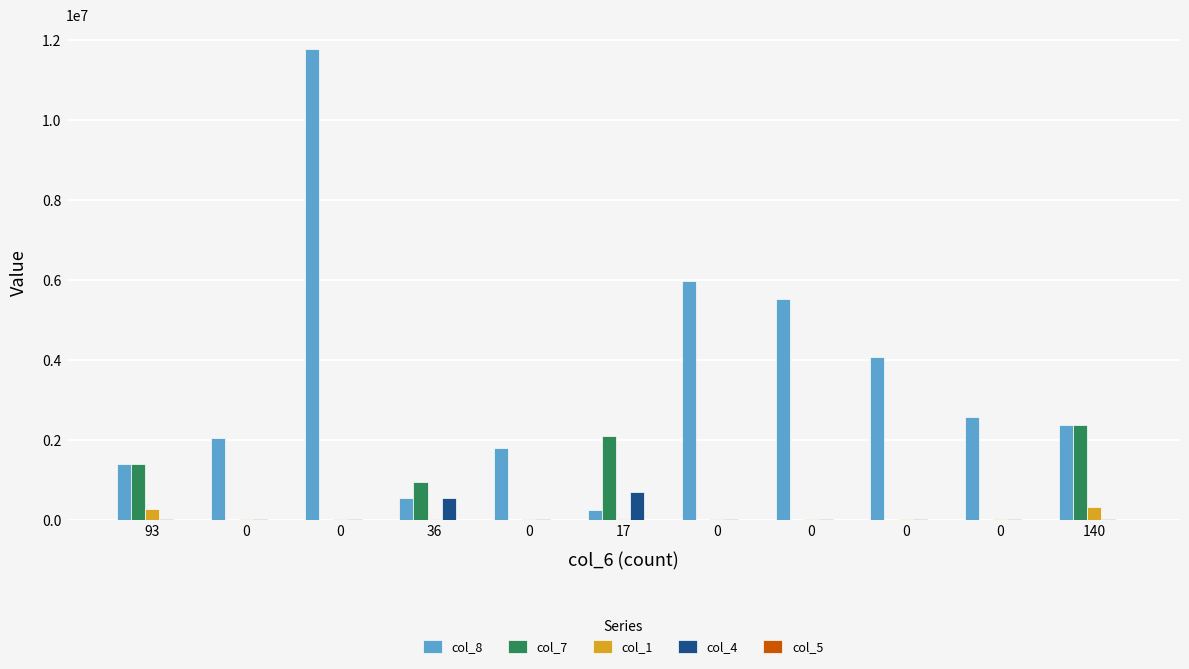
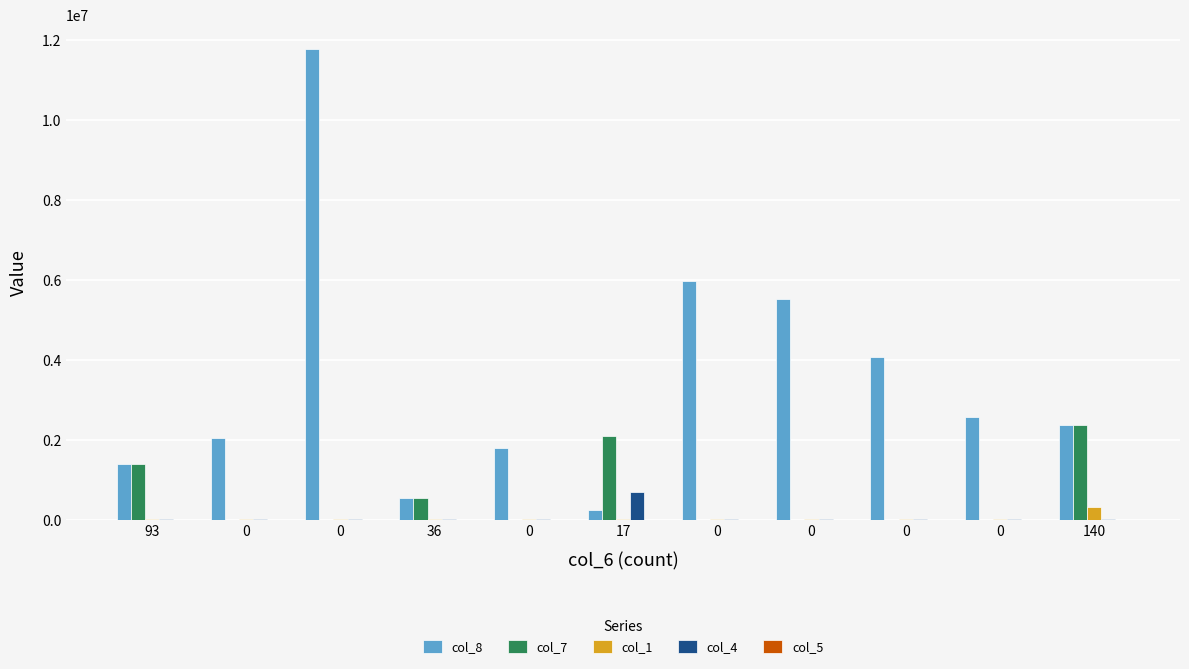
col_1, 93: 300000 -> 0
col_7, 36: 1000000 -> 500000
col_4, 36: 600000 -> 0
